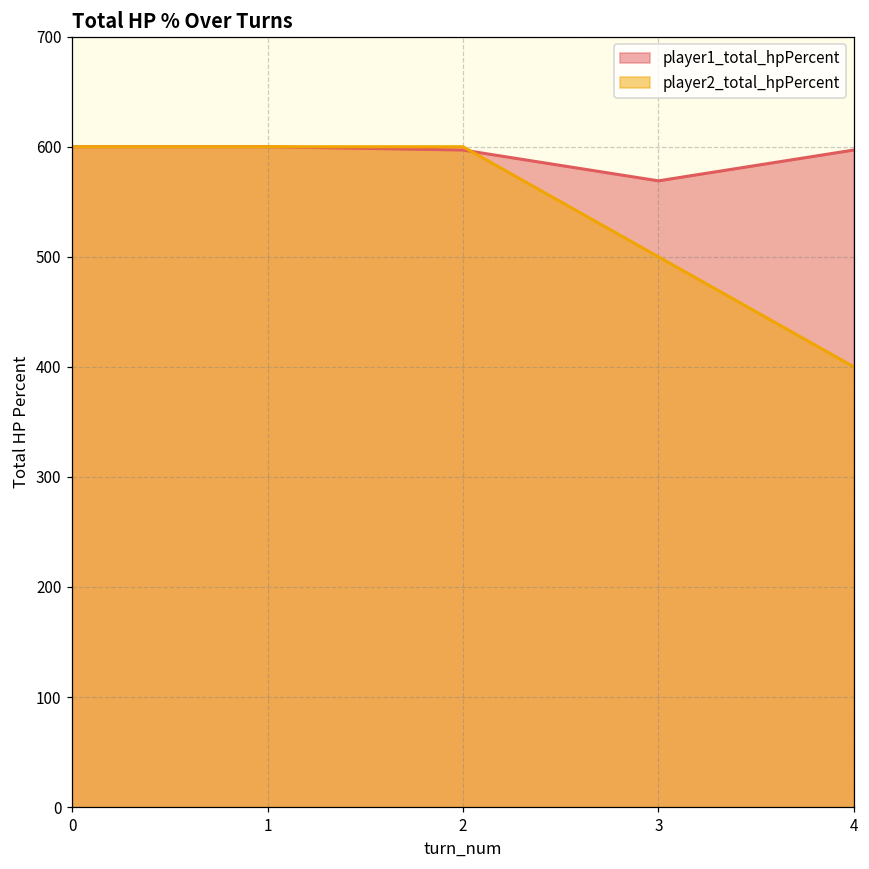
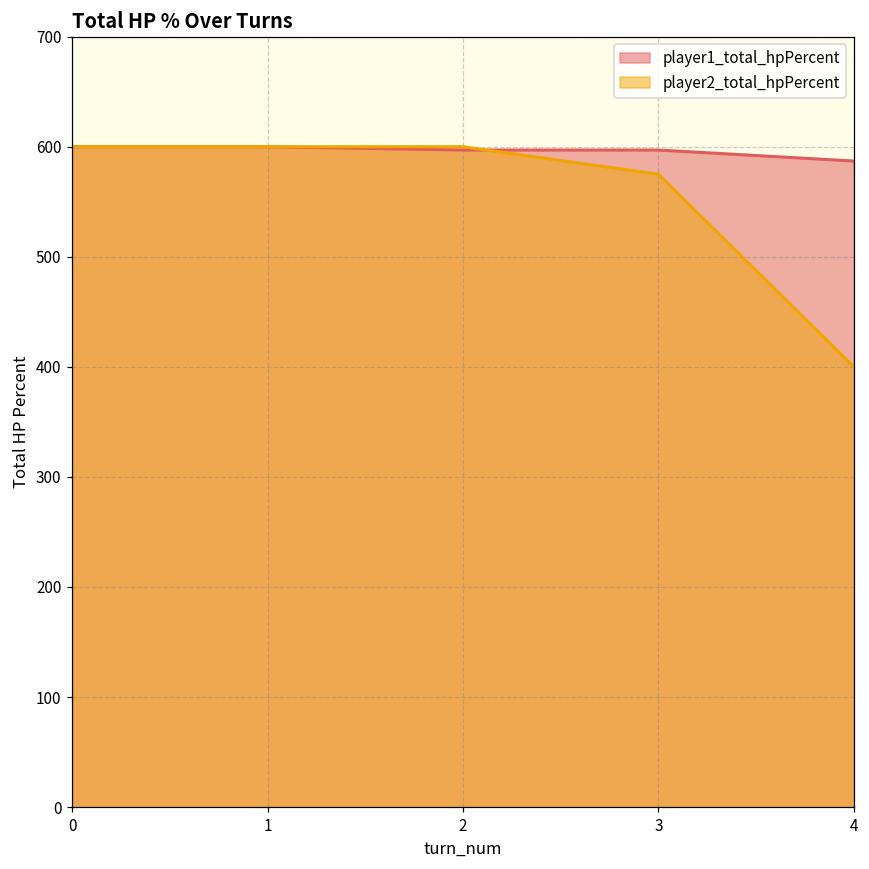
player1_total_hpPercent, 3: 569 -> 597
player2_total_hpPercent, 3: 500 -> 575
player1_total_hpPercent, 4: 597 -> 587
